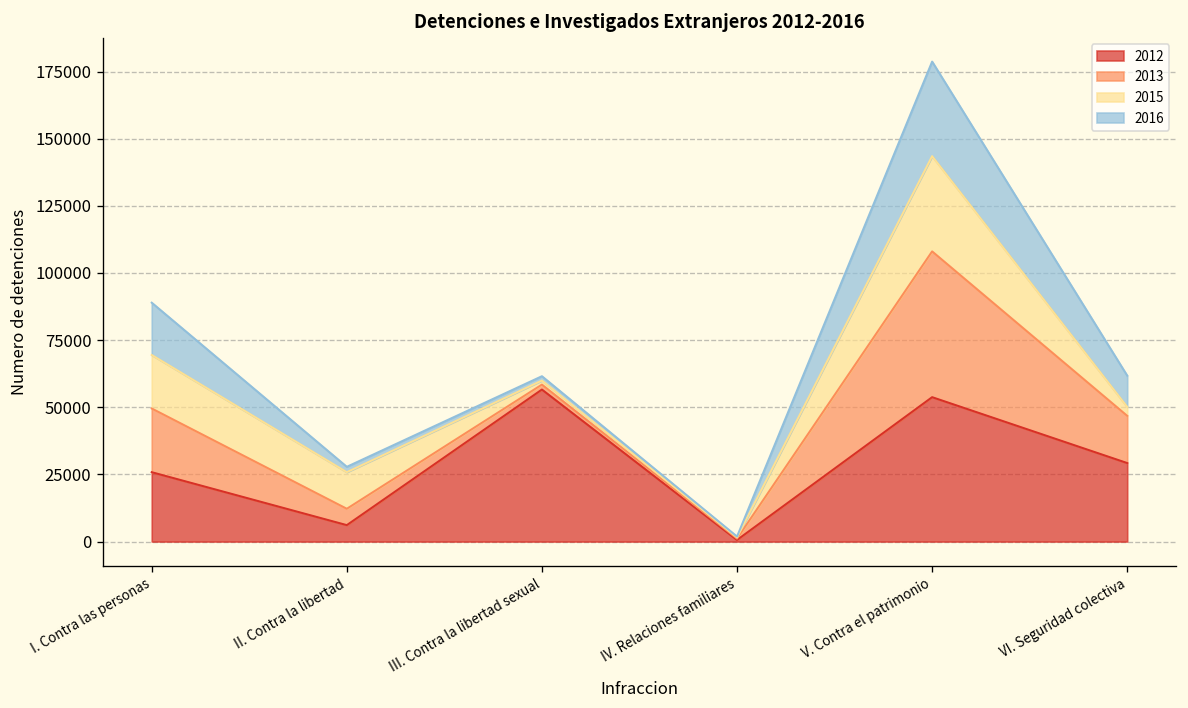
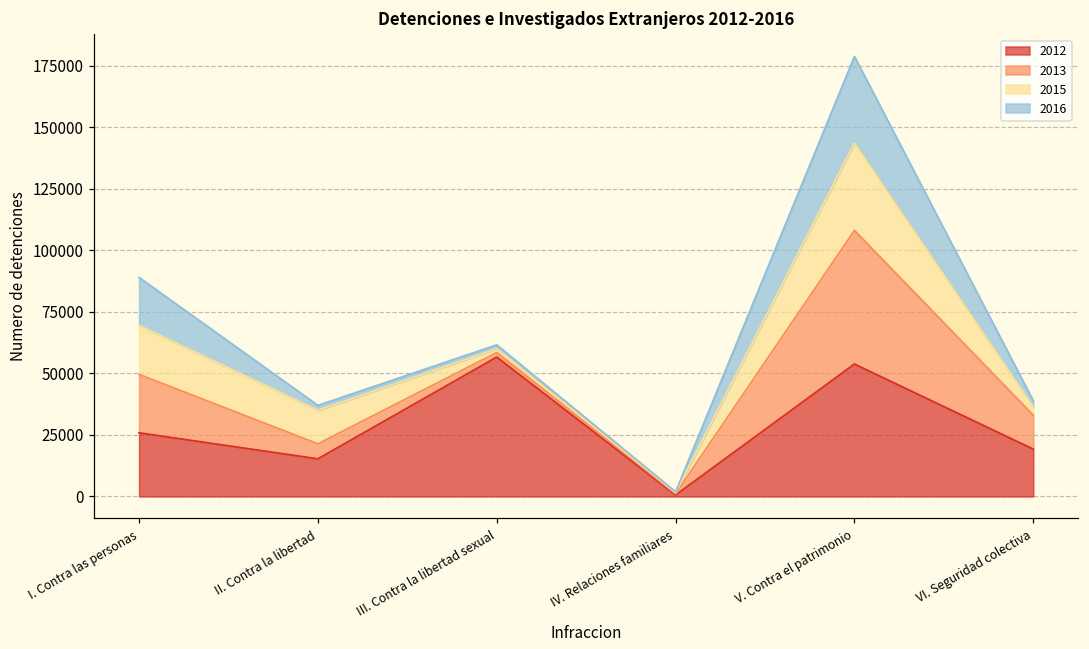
2012, II. Contra la libertad: 6000 -> 15000
2012, VI. Seguridad colectiva: 29000 -> 19000
2013, VI. Seguridad colectiva: 18000 -> 14000
2016, VI. Seguridad colectiva: 12000 -> 3000
